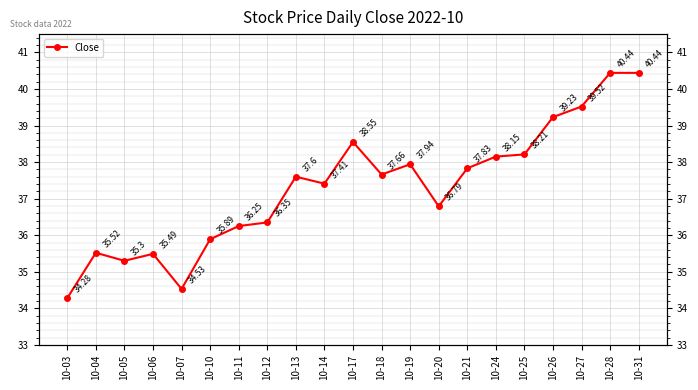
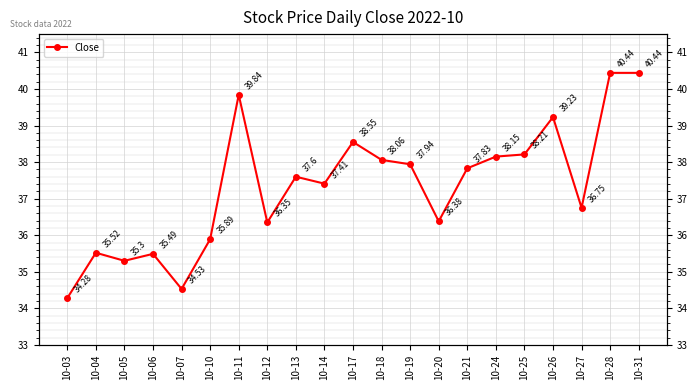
10-11: 36.25 -> 39.84
10-18: 37.66 -> 38.06
10-20: 36.79 -> 36.38
10-27: 39.52 -> 36.75
